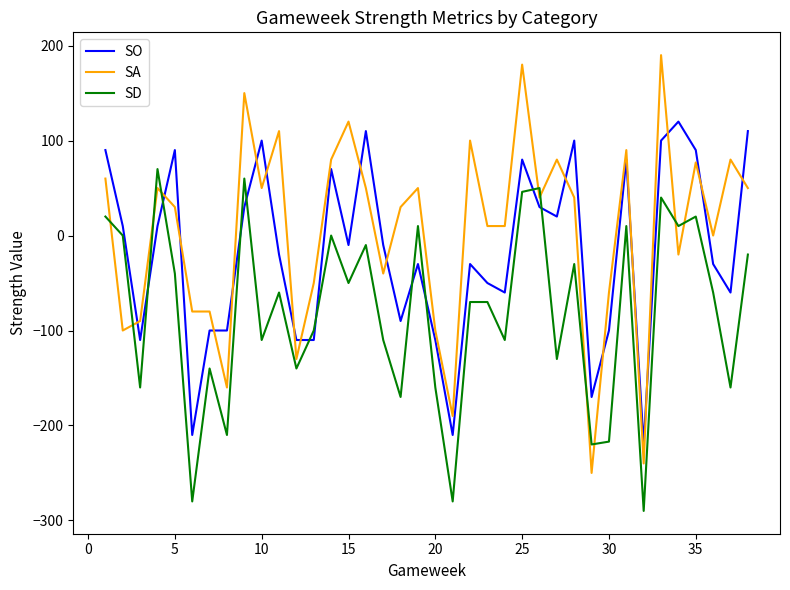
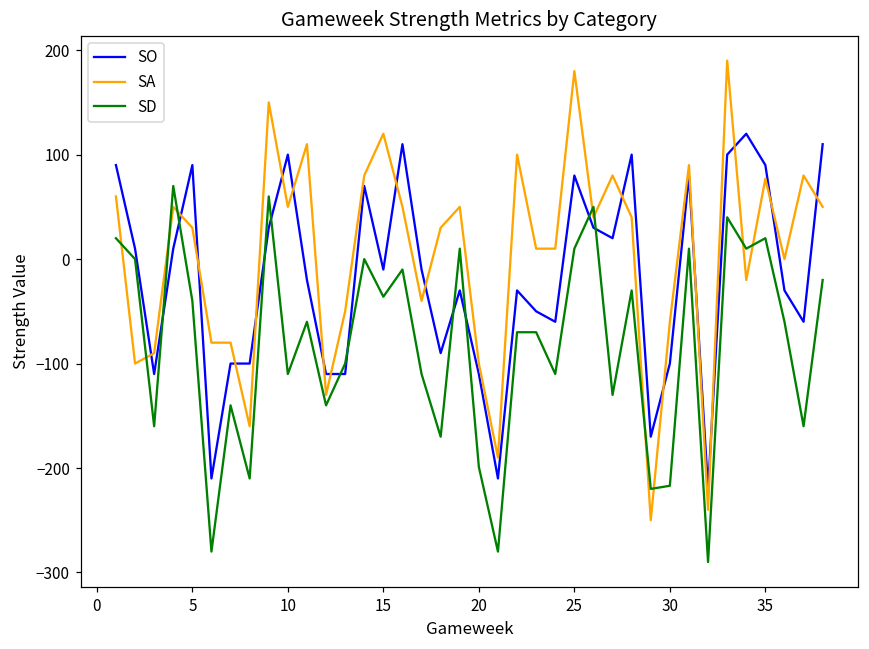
SD, 15: -50 -> -40
SD, 20: -160 -> -200
SD, 25: 50 -> 10
